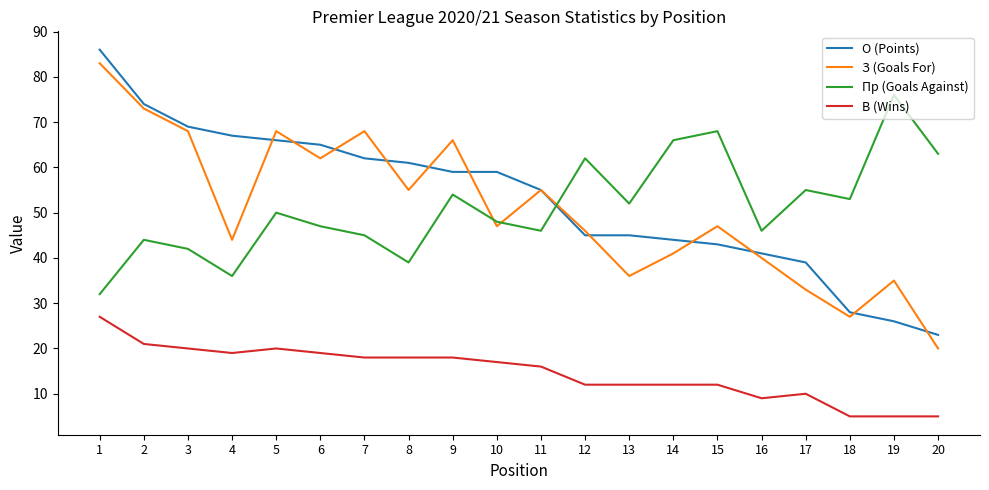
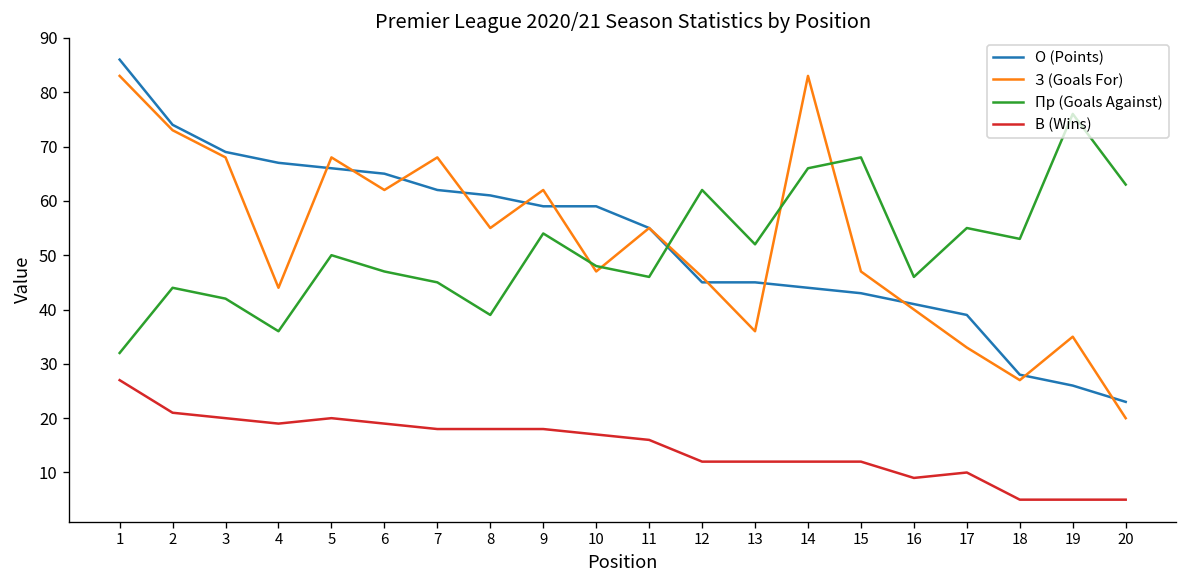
З (Goals For), 9: 66 -> 62
З (Goals For), 14: 41 -> 83
